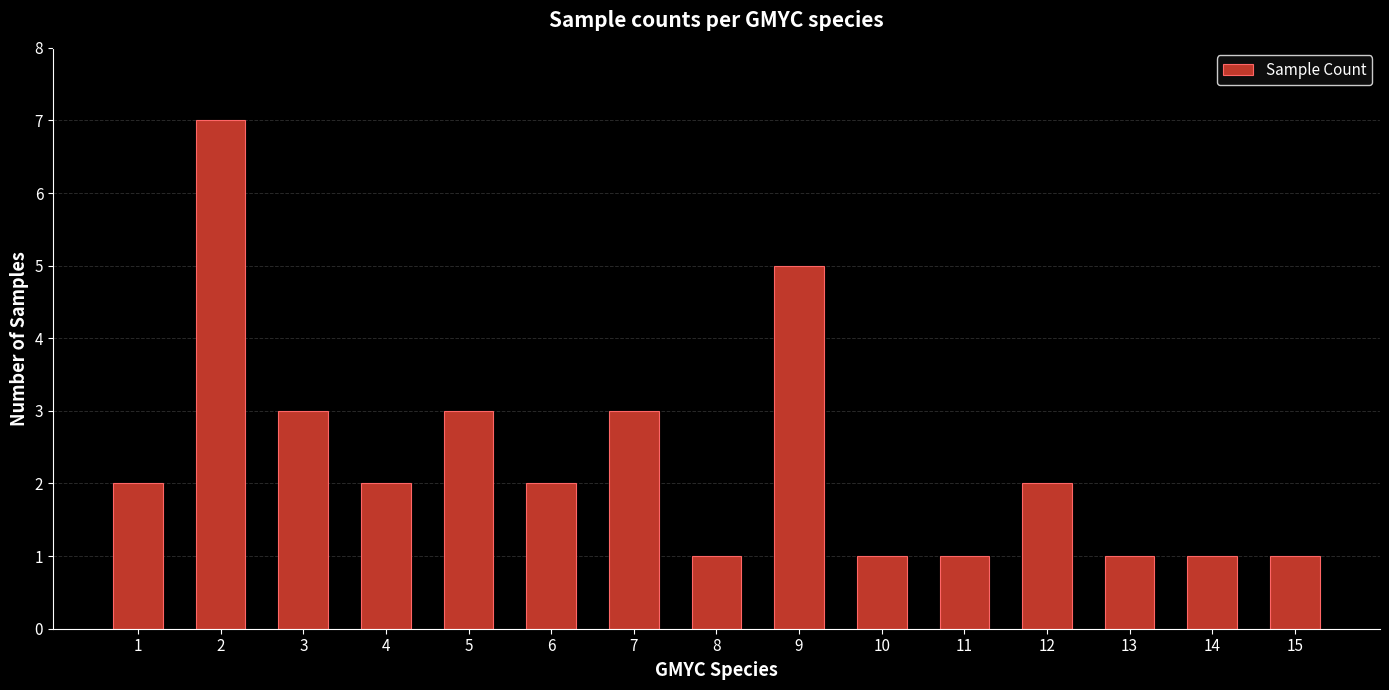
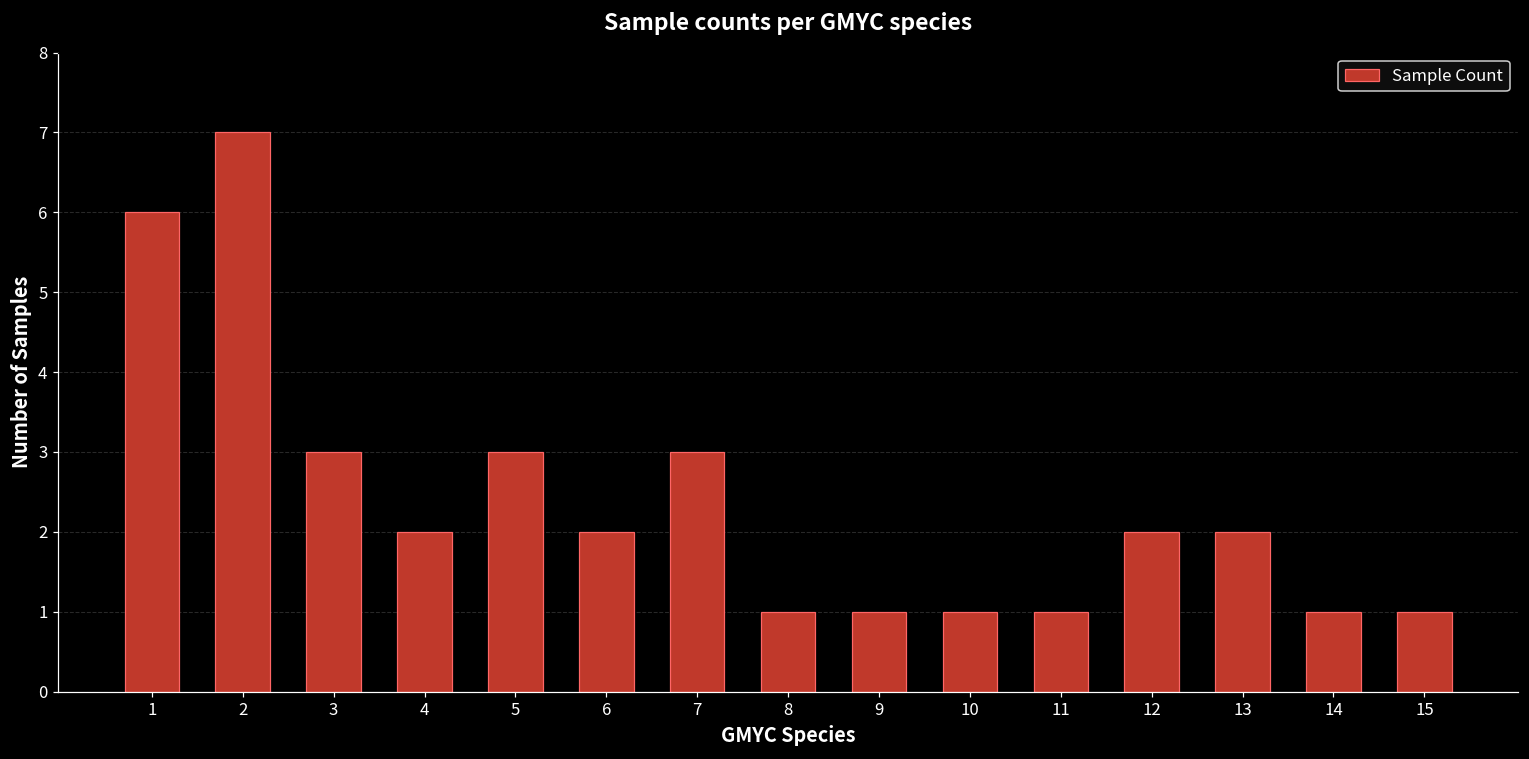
1: 2 -> 6
9: 5 -> 1
13: 1 -> 2
